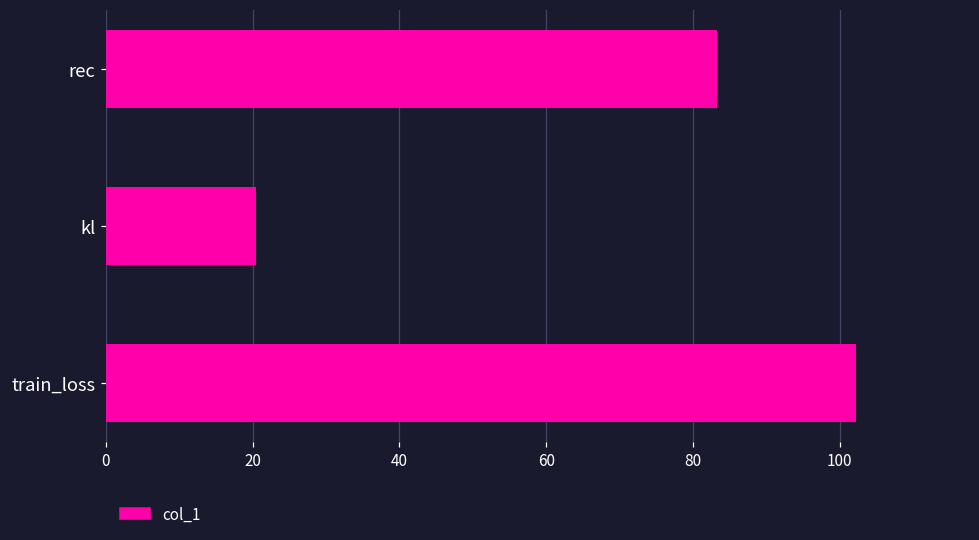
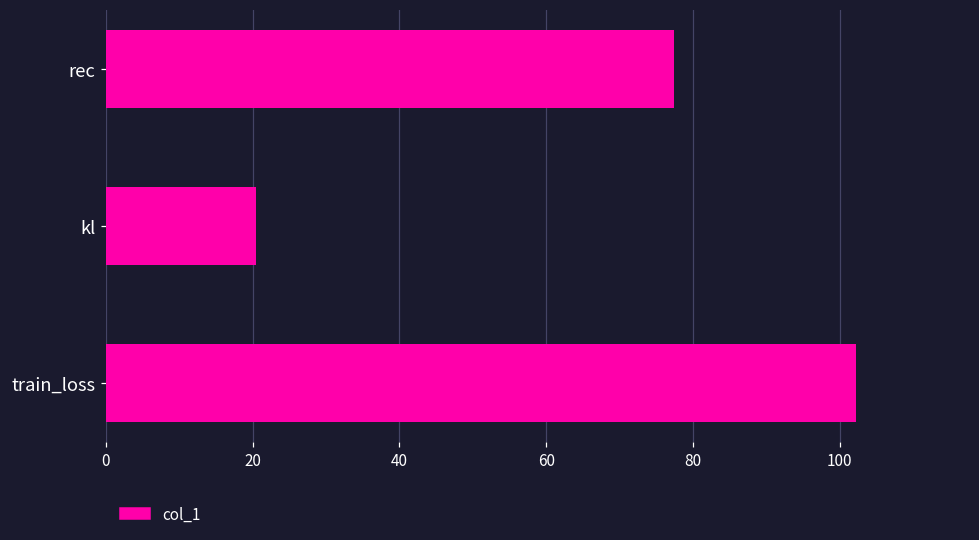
rec: 83 -> 77
